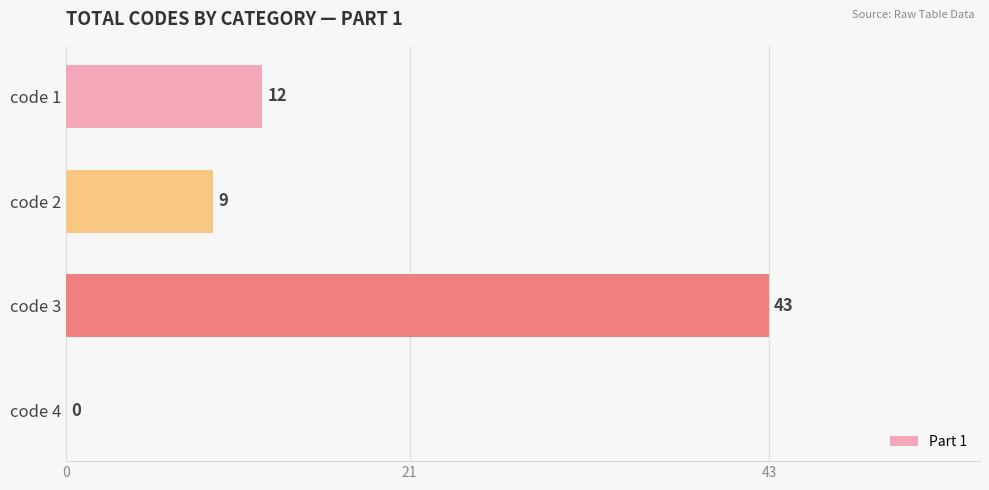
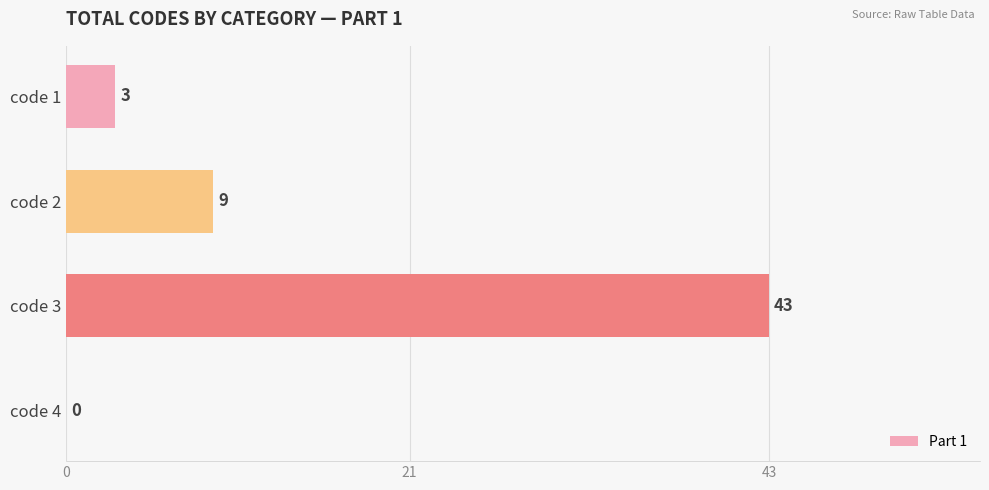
code 1: 12 -> 3
